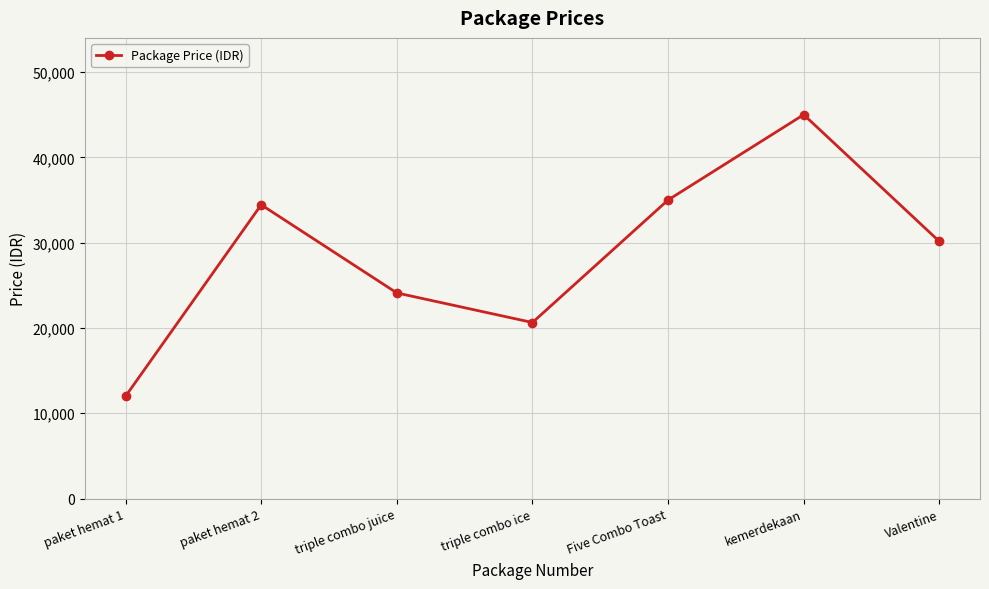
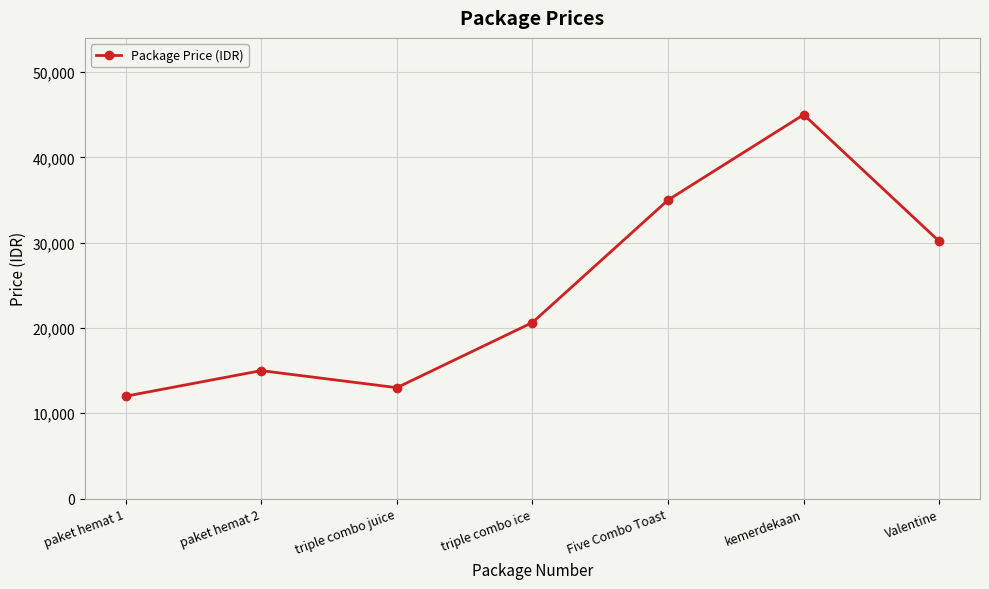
paket hemat 2: 34,000 -> 15,000
triple combo juice: 24,000 -> 13,000
